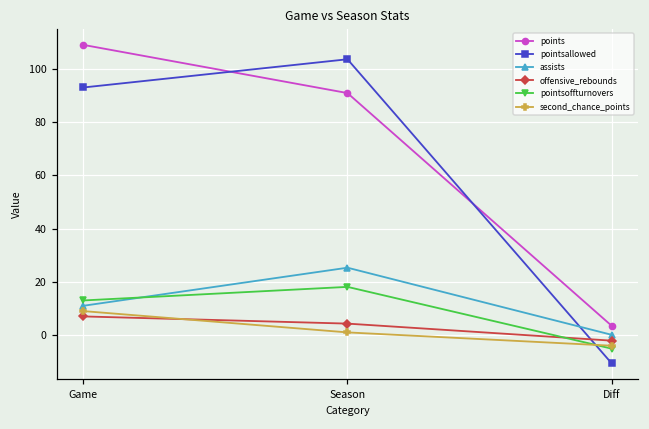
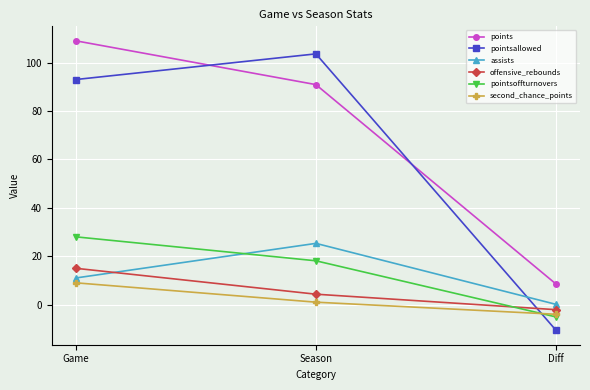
offensive_rebounds, Game: 7 -> 15
pointsoffturnovers, Game: 13 -> 28
points, Diff: 4 -> 9
